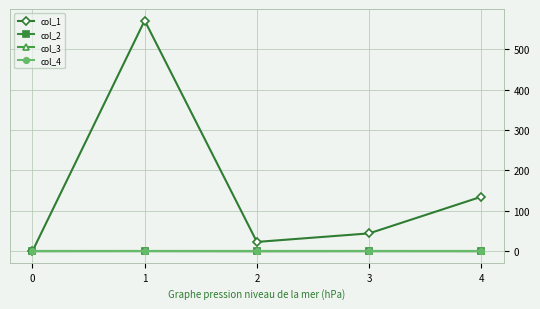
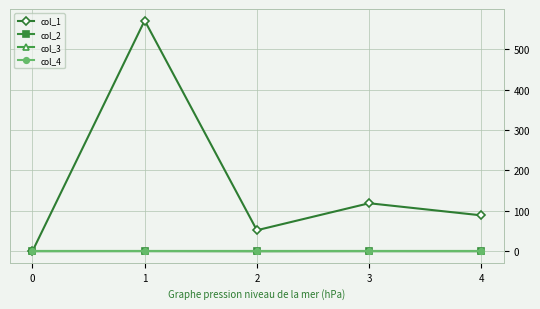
col_1, 2: 20 -> 50
col_1, 3: 40 -> 120
col_1, 4: 130 -> 90
